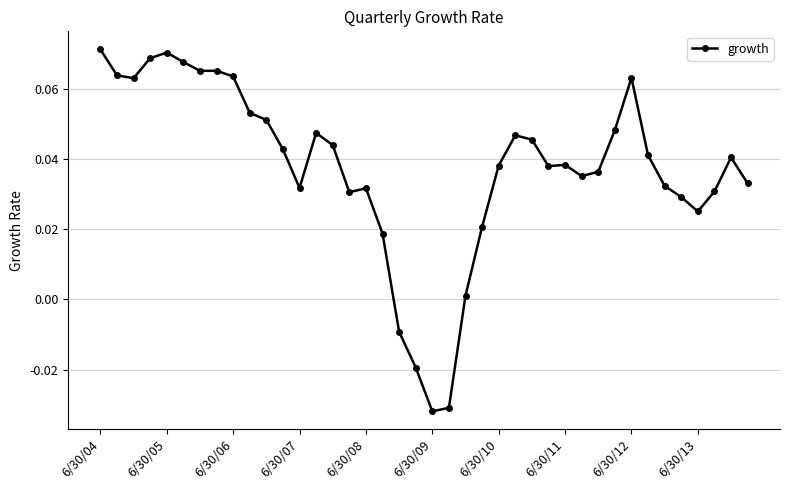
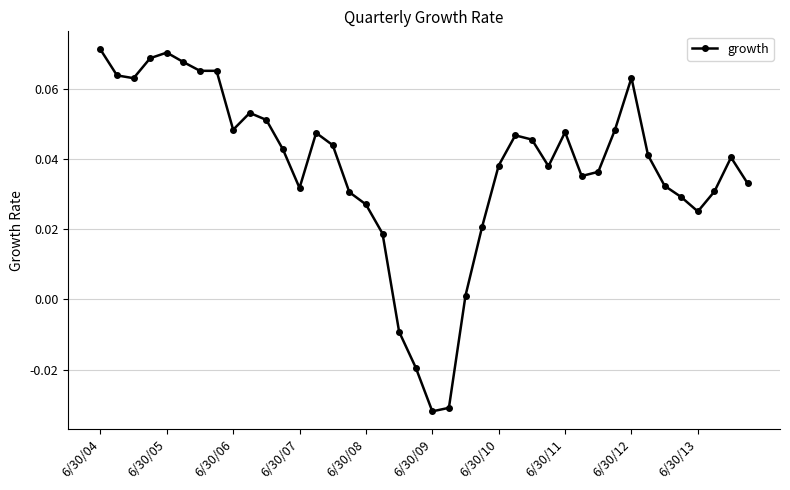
6/30/06: 0.064 -> 0.048
6/30/08: 0.032 -> 0.027
6/30/11: 0.038 -> 0.048
